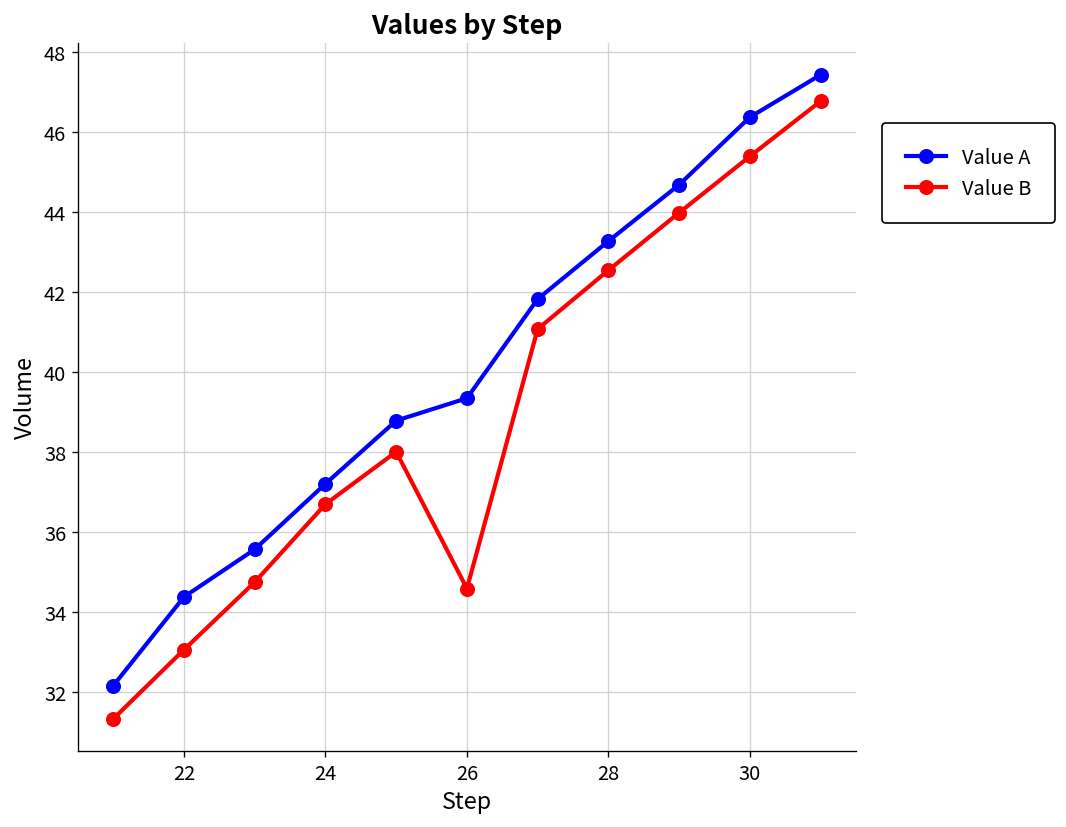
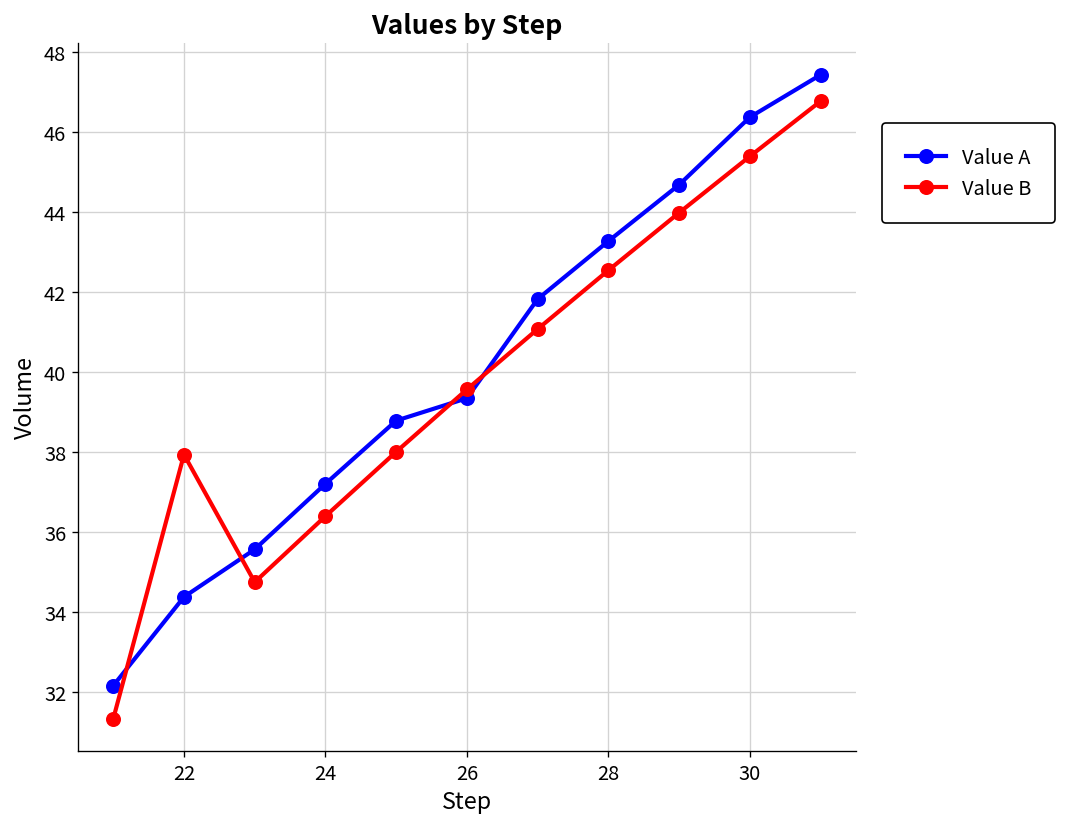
Value B, 22: 33.1 -> 37.9
Value B, 24: 36.7 -> 36.4
Value B, 26: 34.6 -> 39.6
